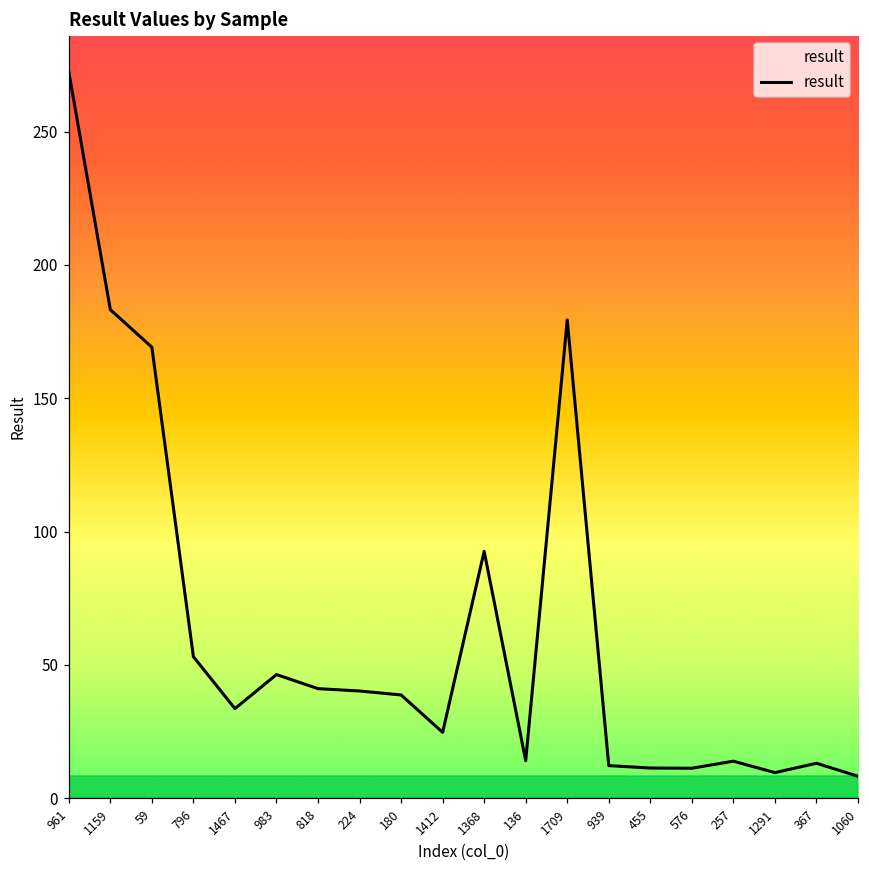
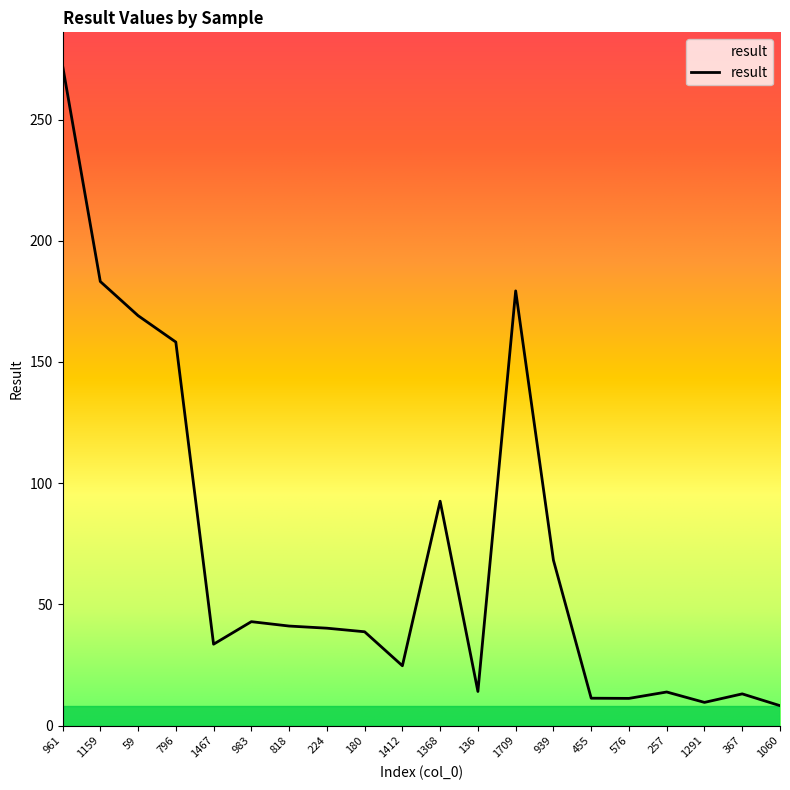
796: 53 -> 158
983: 46 -> 43
939: 12 -> 68
